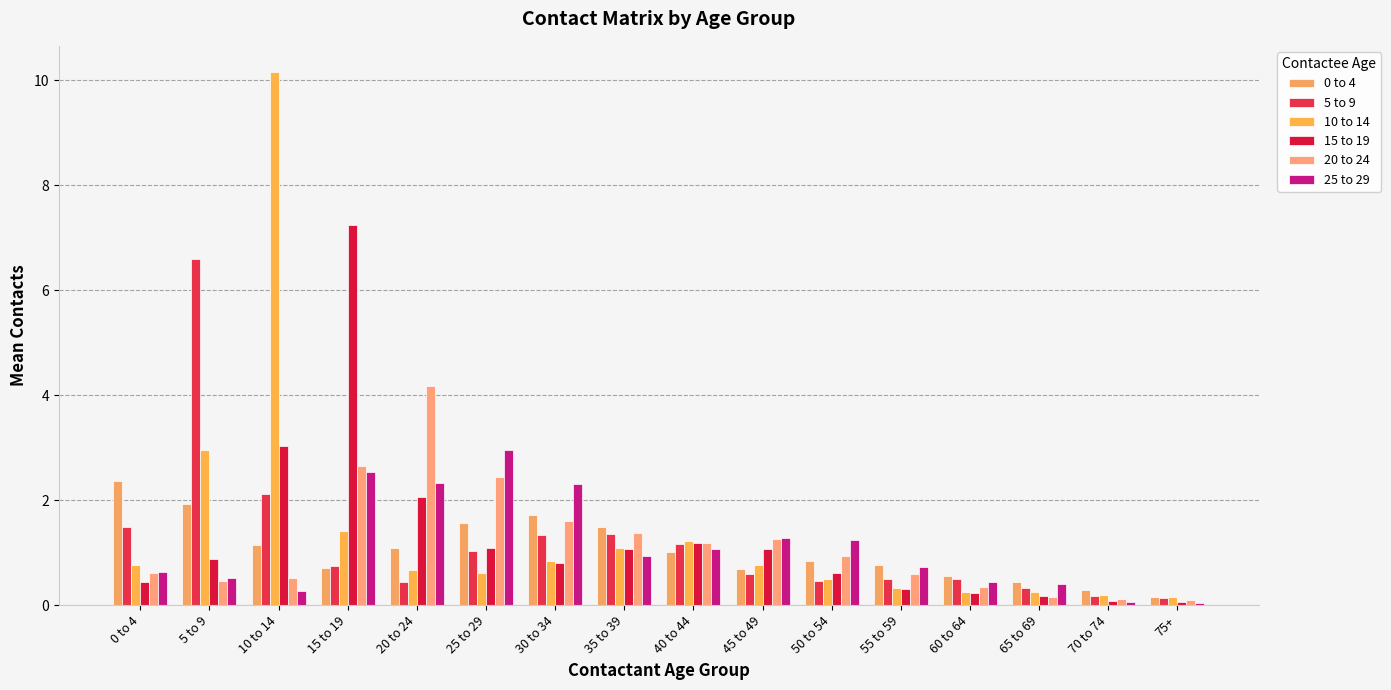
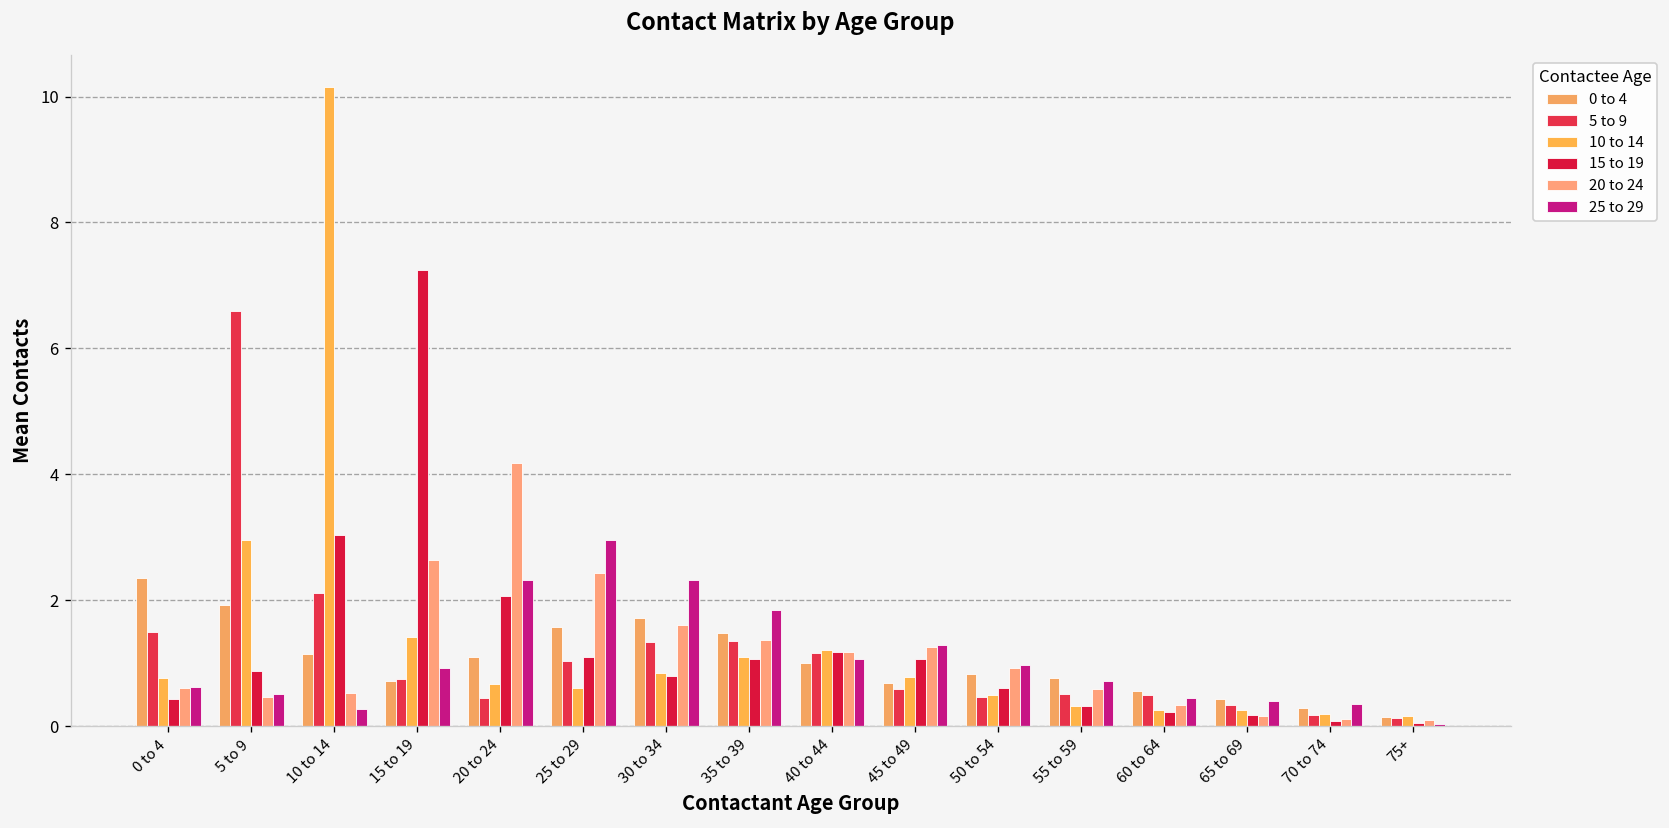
25 to 29, 15 to 19: 2.5 -> 0.9
25 to 29, 35 to 39: 0.9 -> 1.8
25 to 29, 50 to 54: 1.2 -> 1.0
25 to 29, 70 to 74: 0.1 -> 0.4
